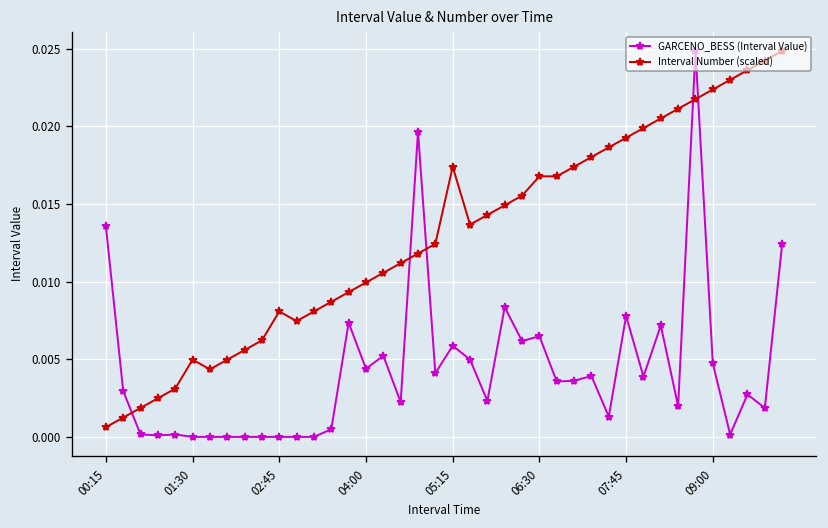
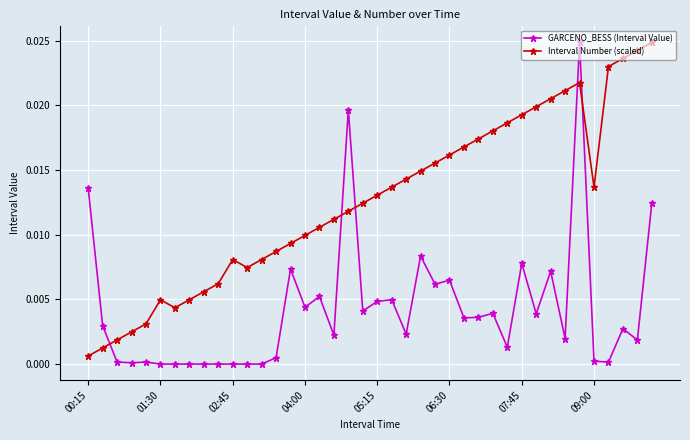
GARCENO_BESS (Interval Value), 05:15: 0.0059 -> 0.0048
Interval Number (scaled), 05:15: 0.0174 -> 0.0131
Interval Number (scaled), 06:30: 0.0168 -> 0.0162
GARCENO_BESS (Interval Value), 09:00: 0.0047 -> 0.0002
Interval Number (scaled), 09:00: 0.0224 -> 0.0137
